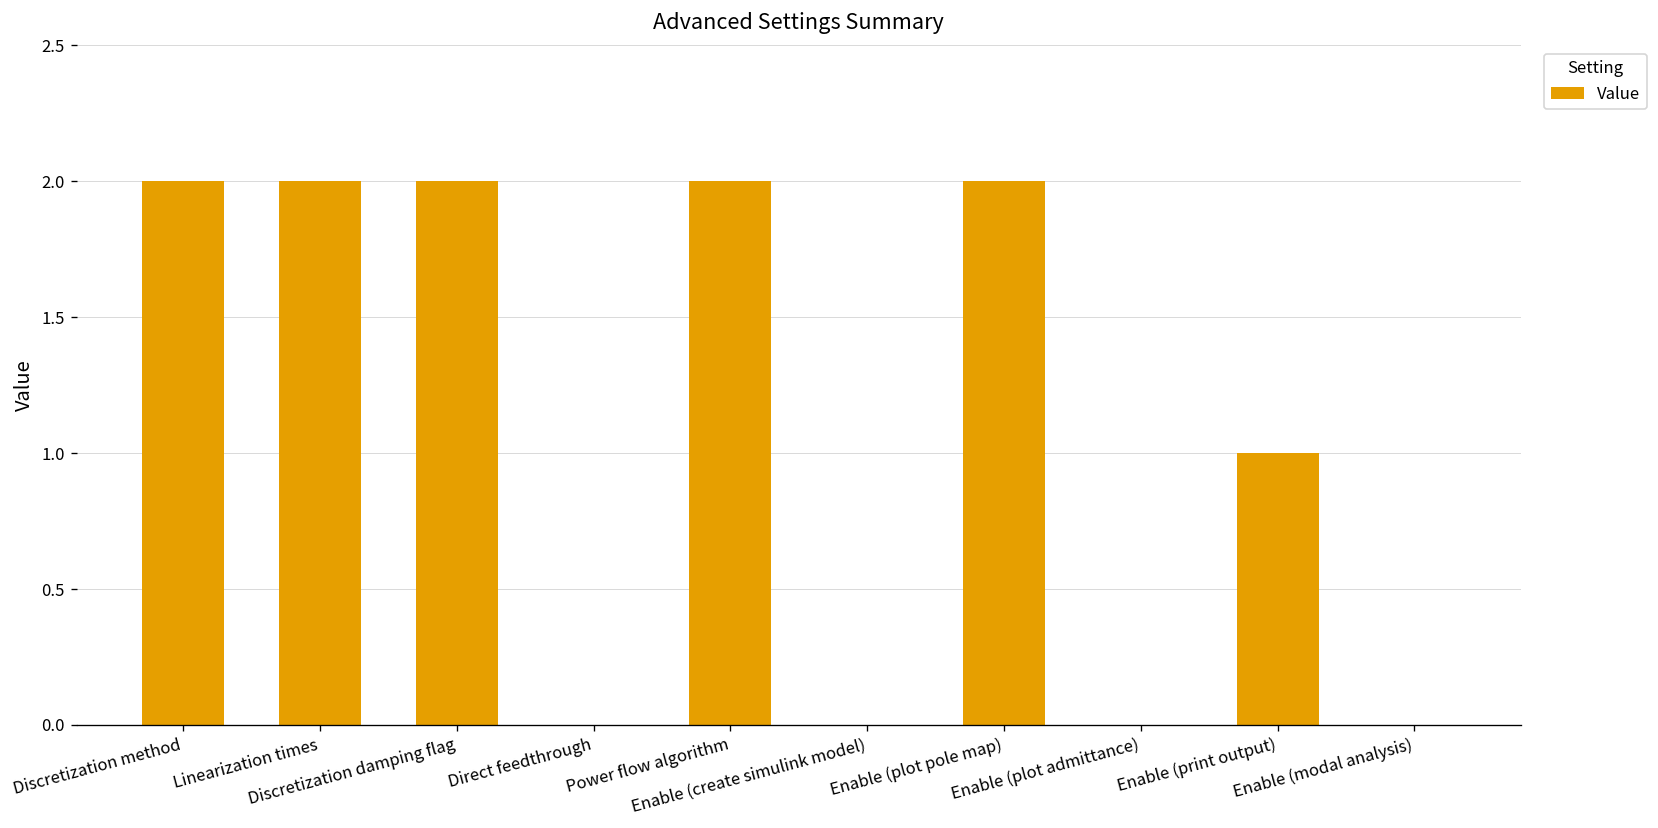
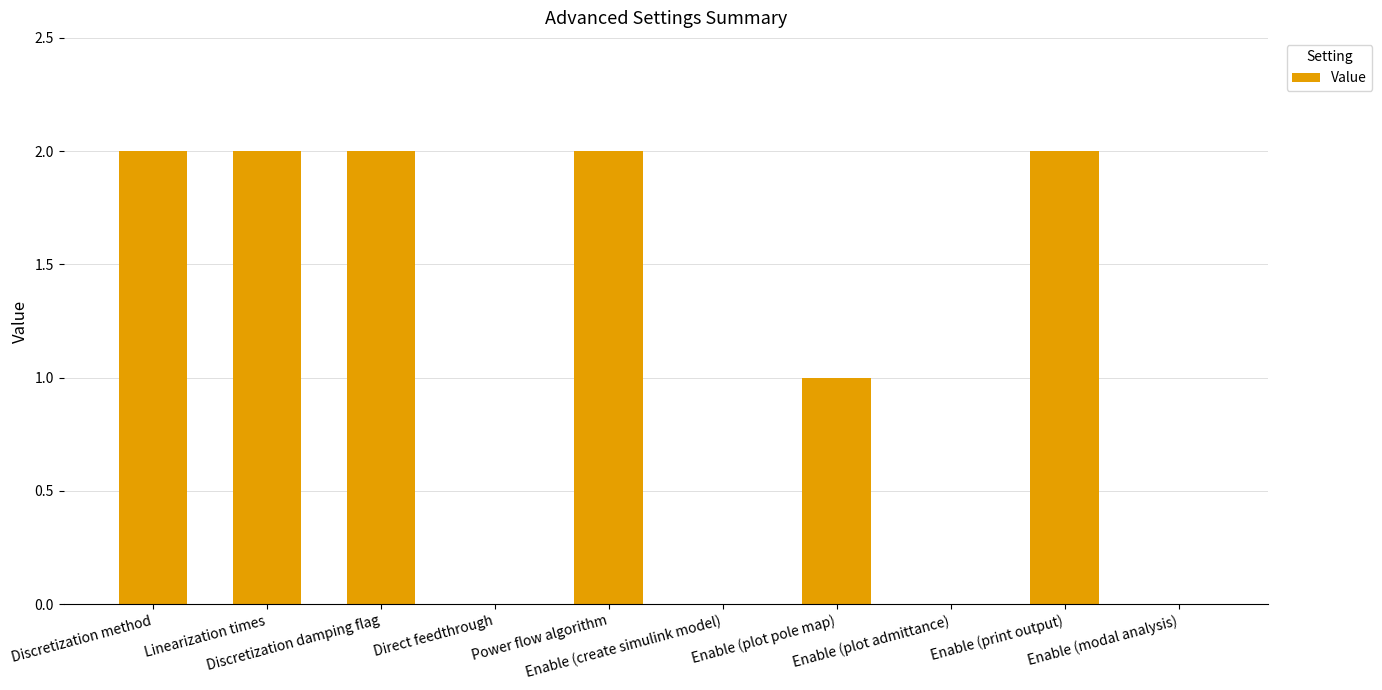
Enable (plot pole map): 2 -> 1
Enable (print output): 1 -> 2
